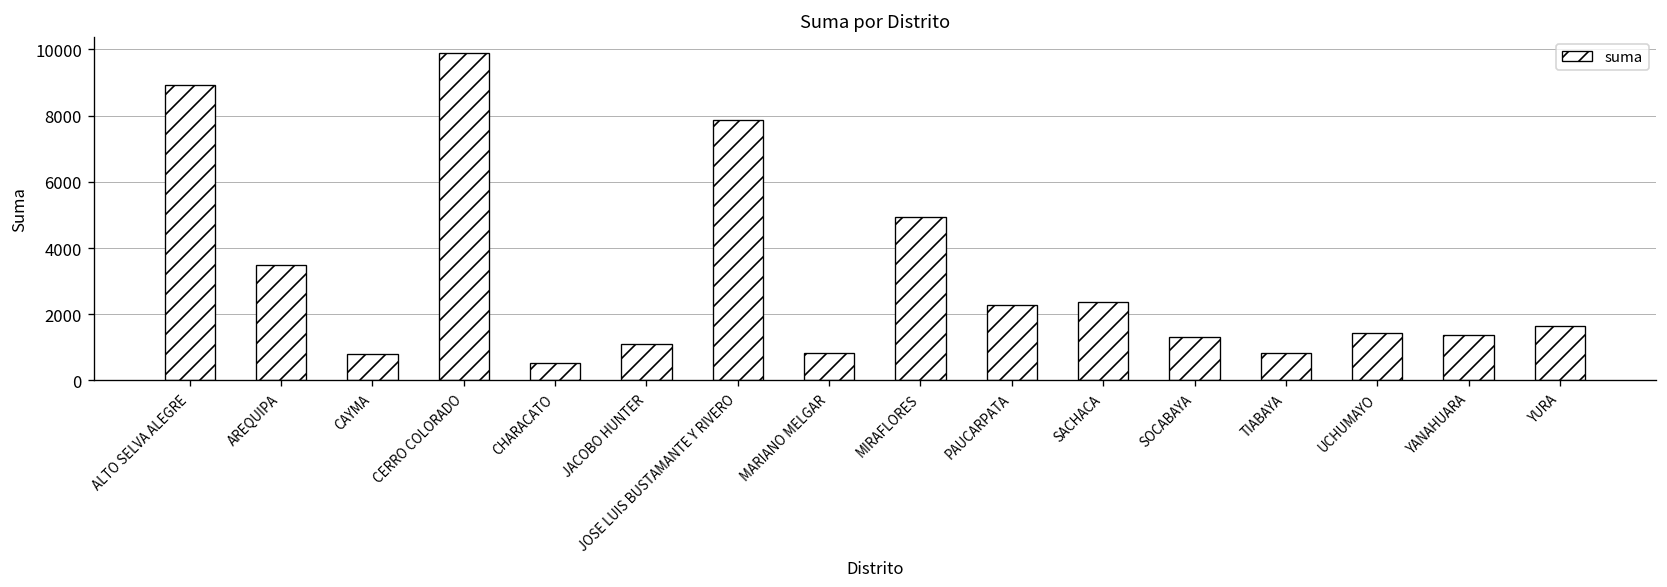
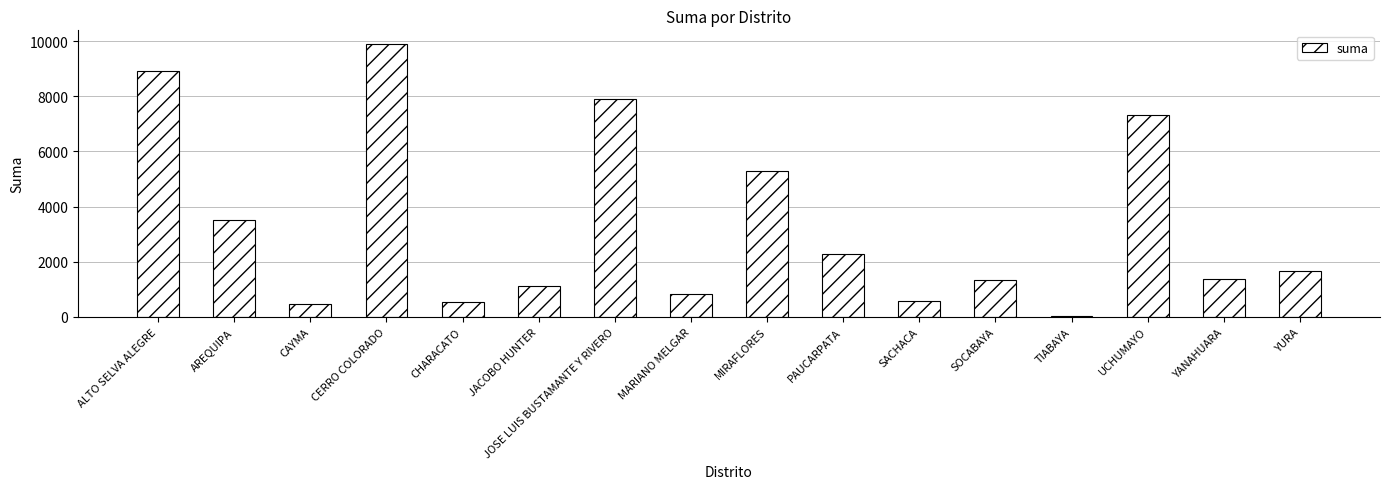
CAYMA: 800 -> 500
MIRAFLORES: 4900 -> 5300
SACHACA: 2400 -> 600
TIABAYA: 800 -> 0
UCHUMAYO: 1400 -> 7300
